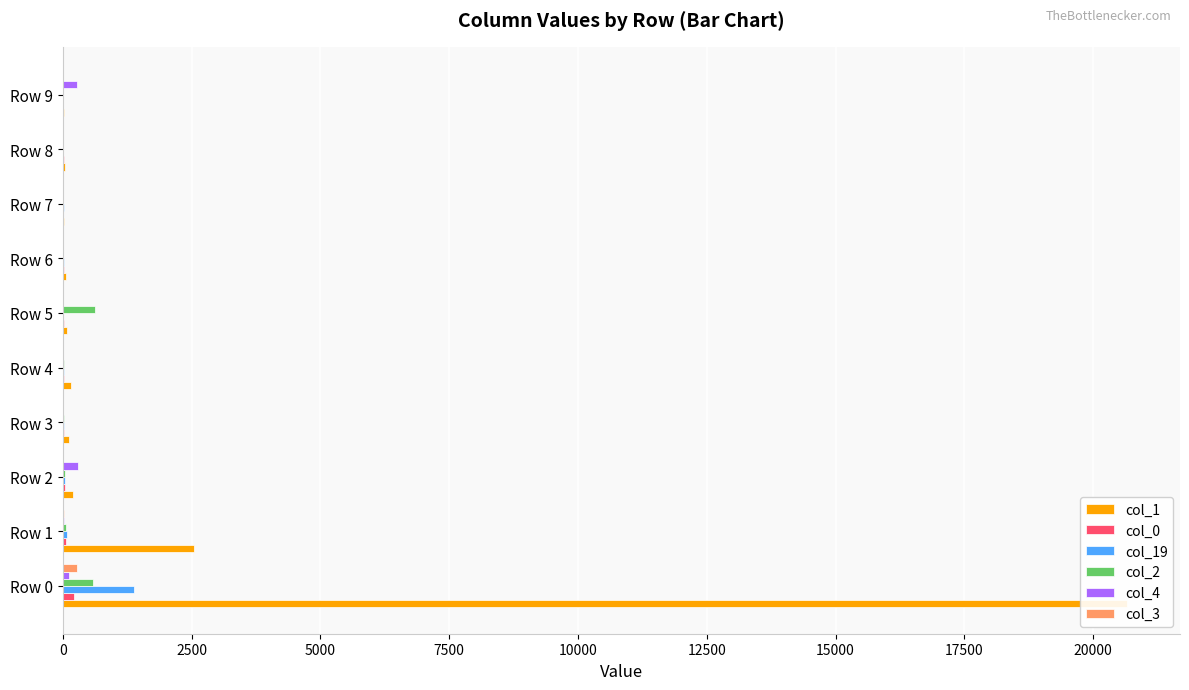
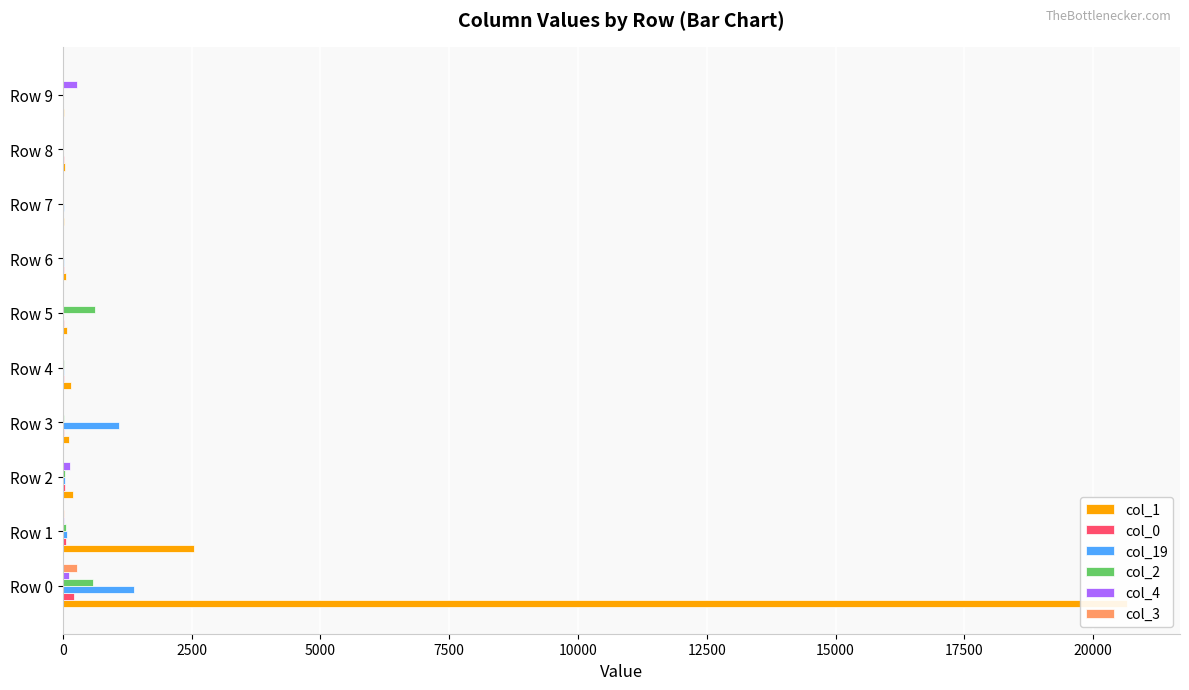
col_19, Row 3: 0 -> 1100
col_4, Row 2: 300 -> 100
